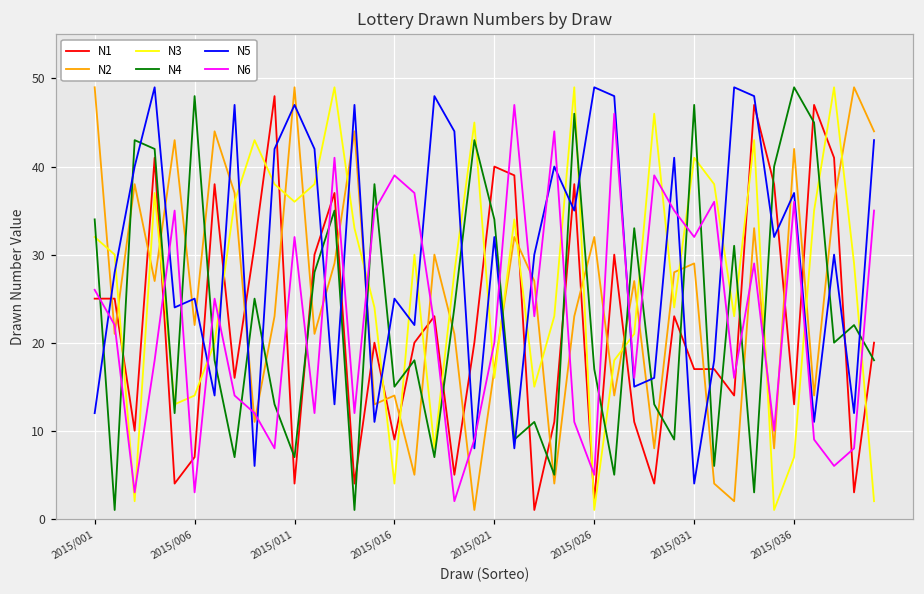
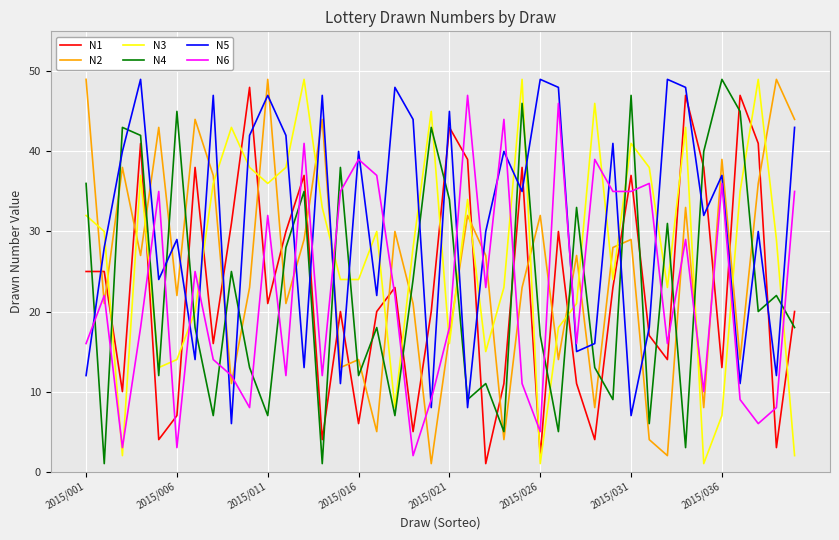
N4, 2015/001: 34 -> 36
N6, 2015/001: 26 -> 16
N4, 2015/006: 48 -> 45
N5, 2015/006: 25 -> 29
N1, 2015/011: 4 -> 21
N1, 2015/016: 9 -> 6
N3, 2015/016: 4 -> 24
N4, 2015/016: 15 -> 12
N5, 2015/016: 25 -> 40
N1, 2015/021: 40 -> 43
N5, 2015/021: 32 -> 45
N6, 2015/021: 20 -> 18
N1, 2015/031: 17 -> 37
N5, 2015/031: 4 -> 7
N6, 2015/031: 32 -> 35
N2, 2015/036: 42 -> 39
